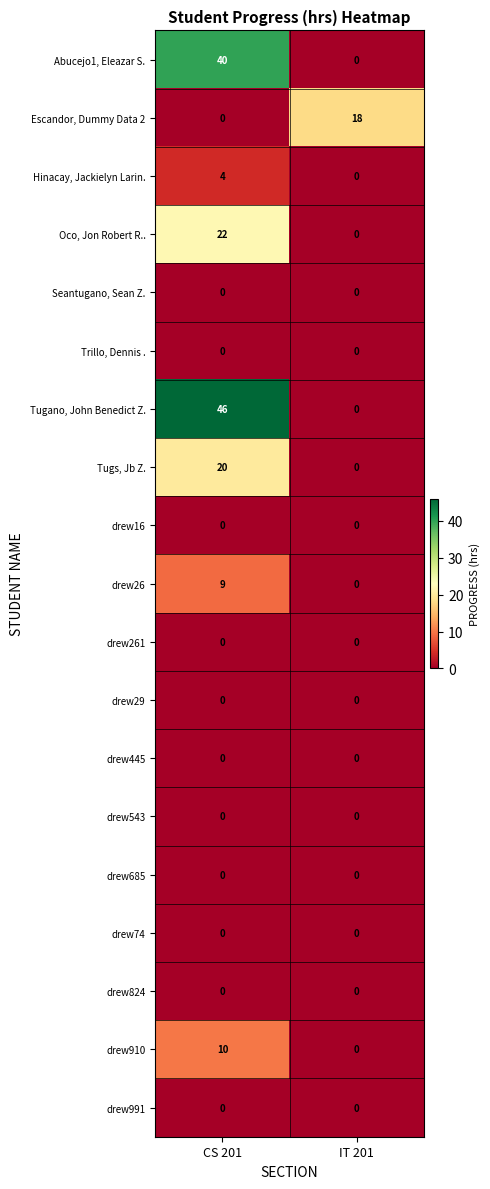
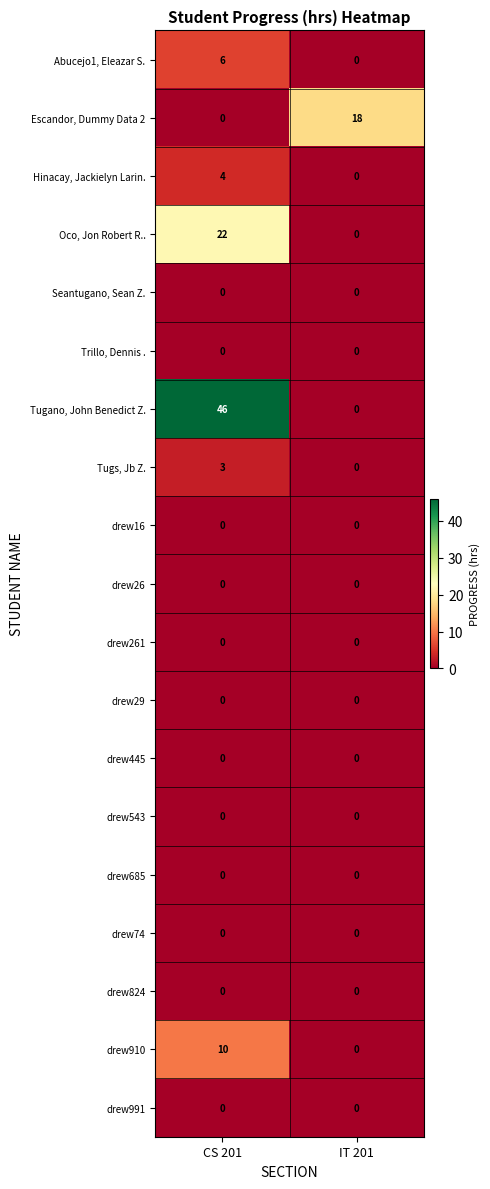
Abucejo1, Eleazar S., CS 201: 40 -> 6
Tugs, Jb Z., CS 201: 20 -> 3
drew26, CS 201: 9 -> 0
